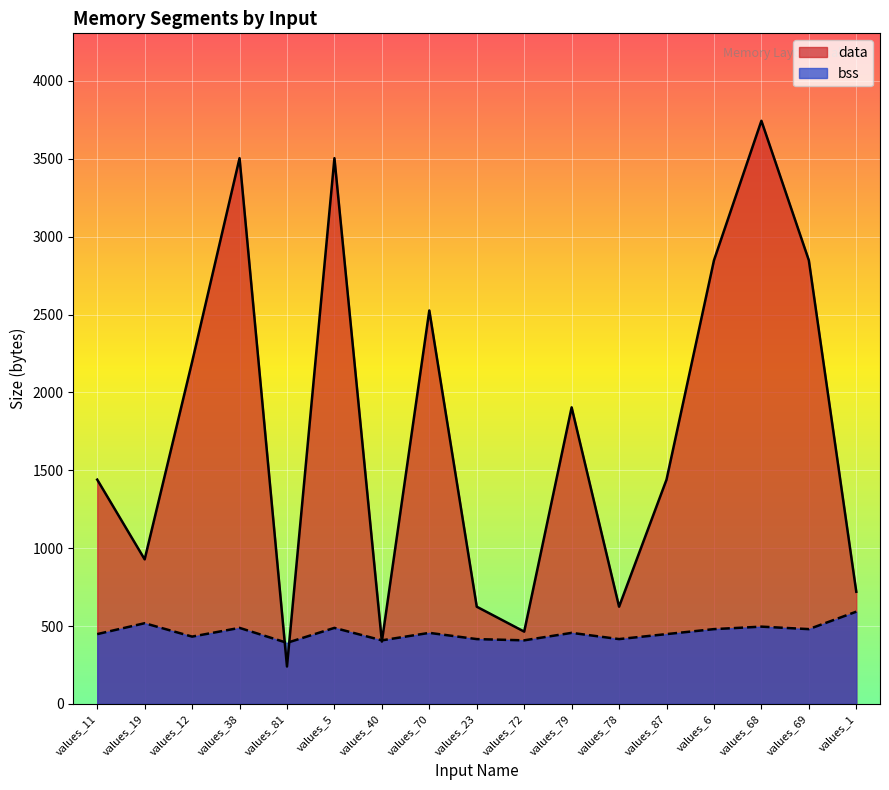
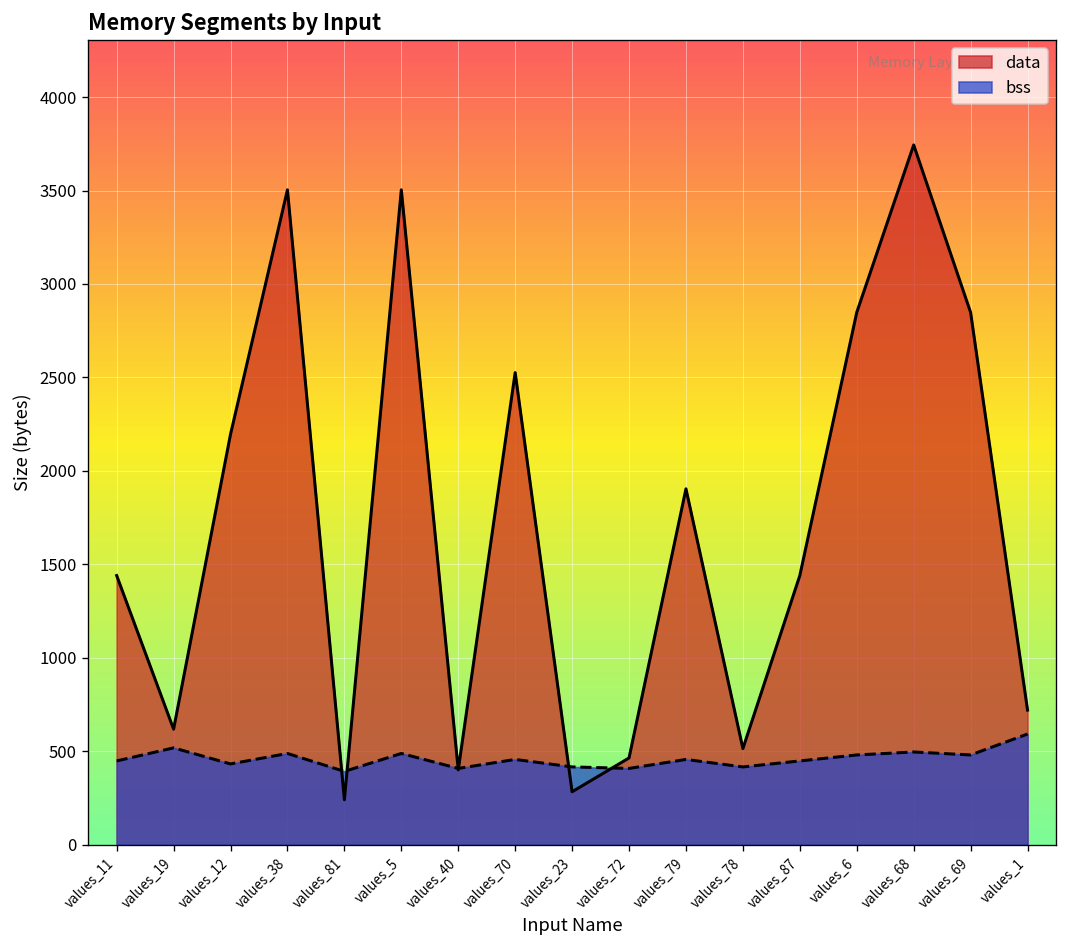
data, values_19: 930 -> 620
data, values_23: 620 -> 280
data, values_78: 620 -> 510
